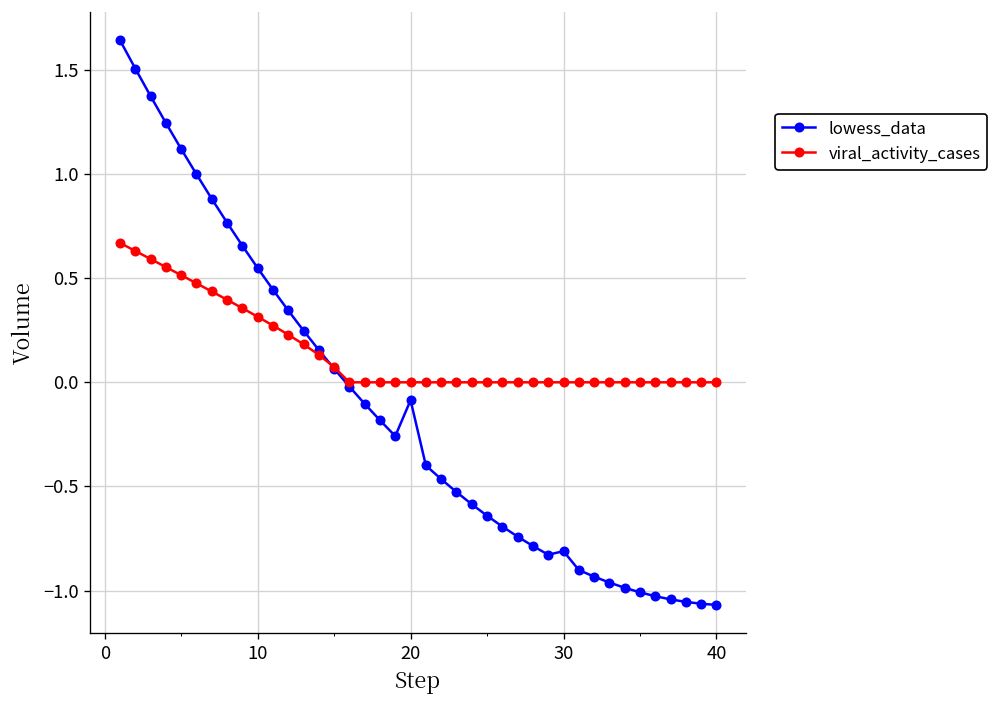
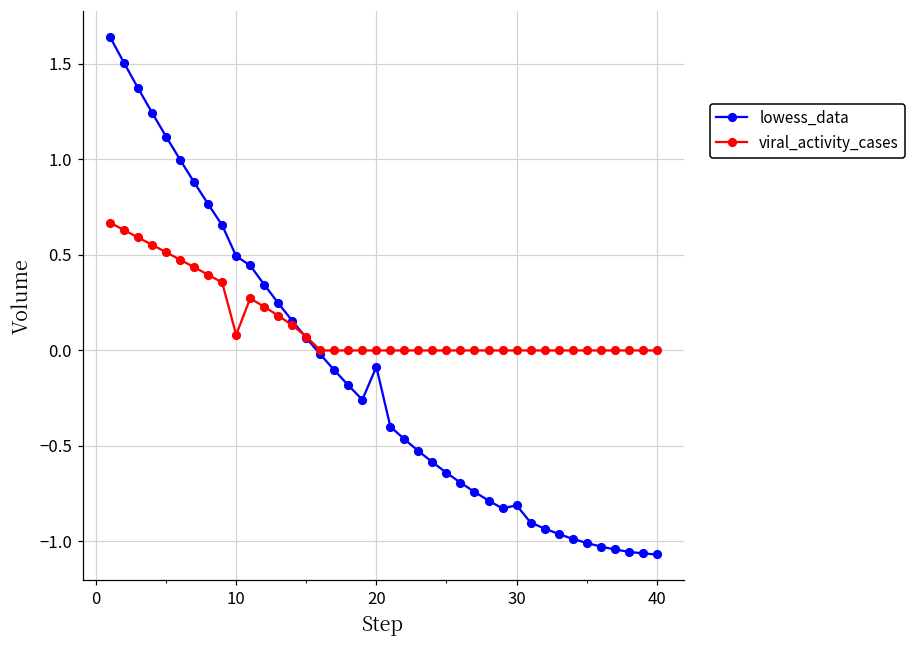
lowess_data, 10: 0.55 -> 0.49
viral_activity_cases, 10: 0.31 -> 0.08
